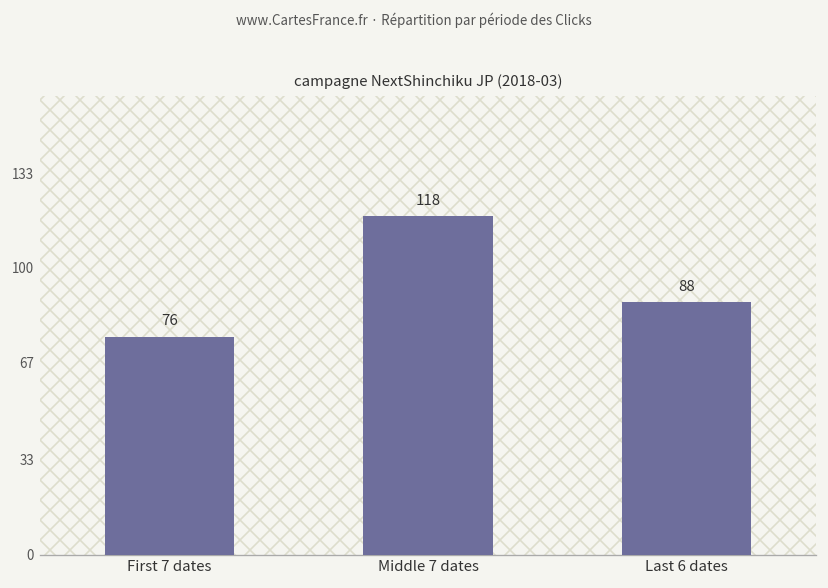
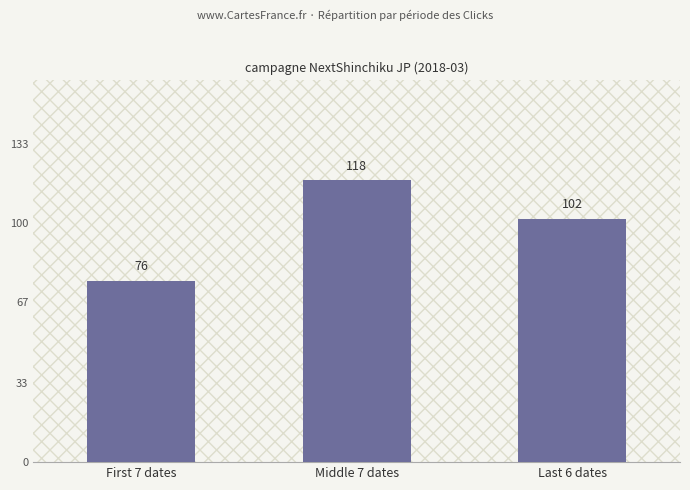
Last 6 dates: 88 -> 102
